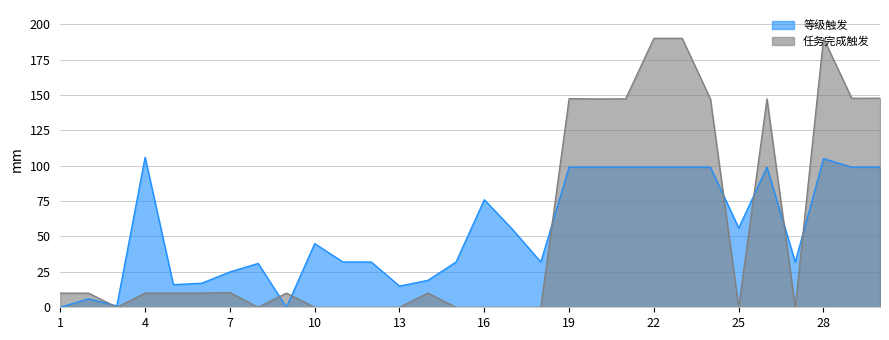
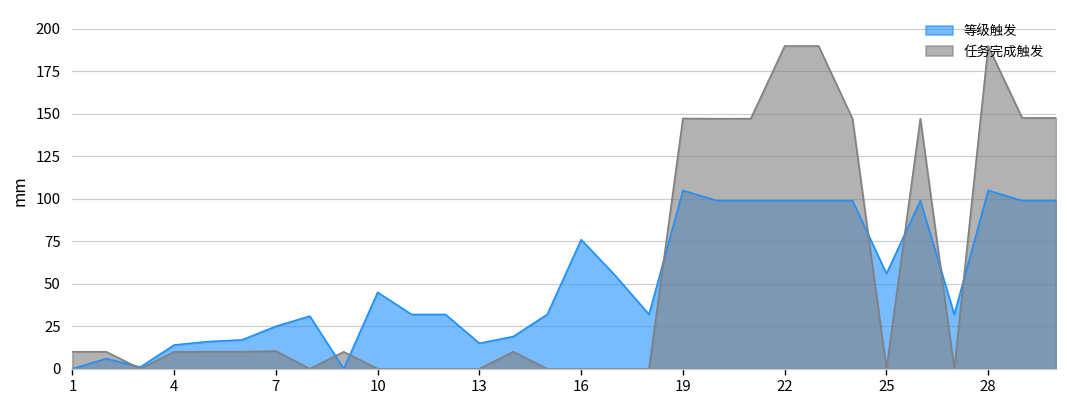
等级触发, 4: 106 -> 14
等级触发, 19: 99 -> 105
